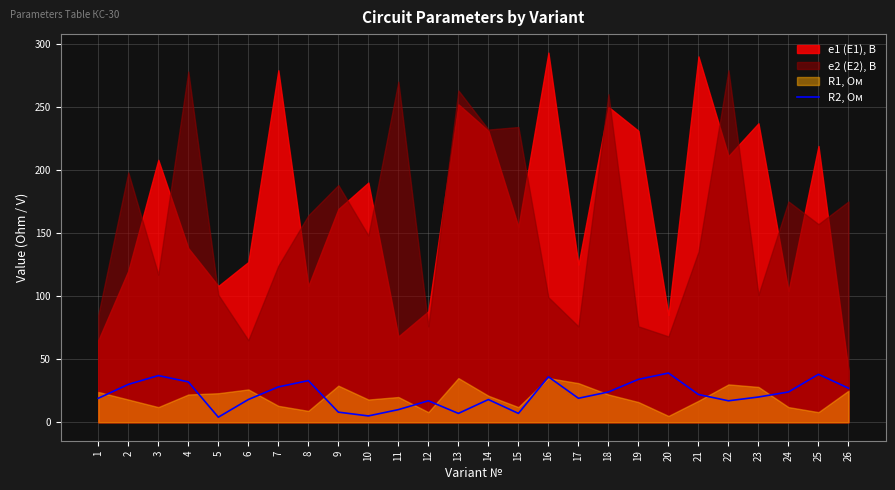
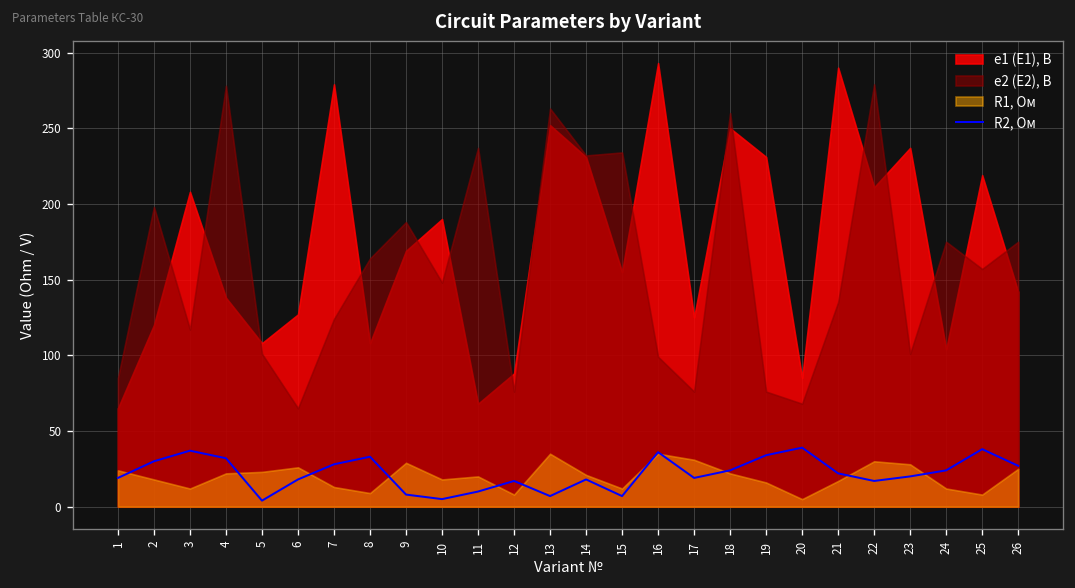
e2 (E2), В, 11: 270 -> 237
e1 (E1), В, 26: 41 -> 142
